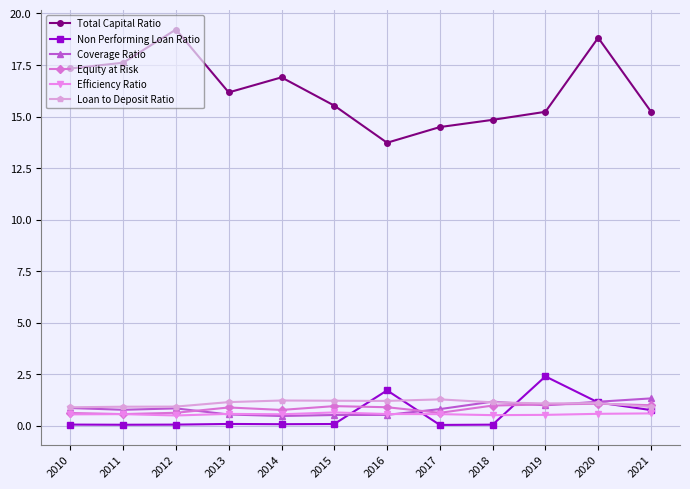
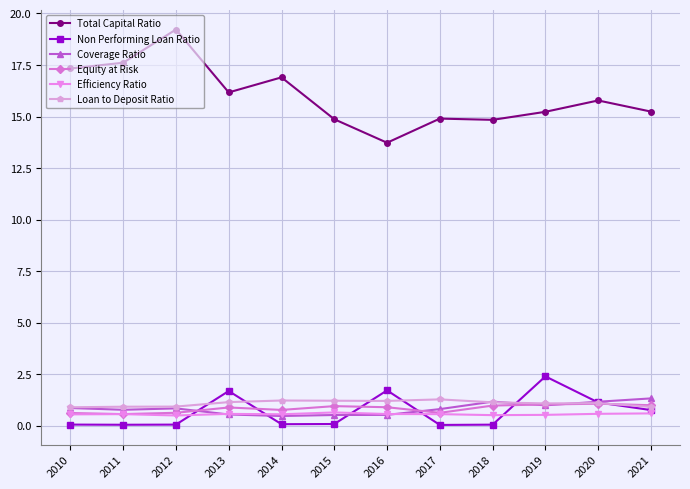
Non Performing Loan Ratio, 2013: 0.1 -> 1.7
Total Capital Ratio, 2015: 15.5 -> 14.9
Total Capital Ratio, 2017: 14.5 -> 14.9
Total Capital Ratio, 2020: 18.8 -> 15.8
